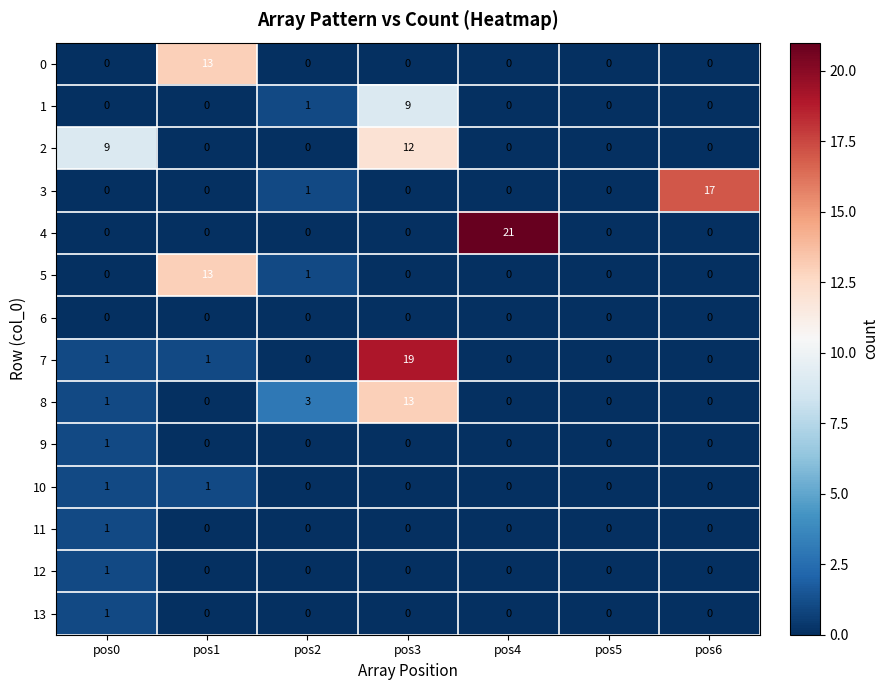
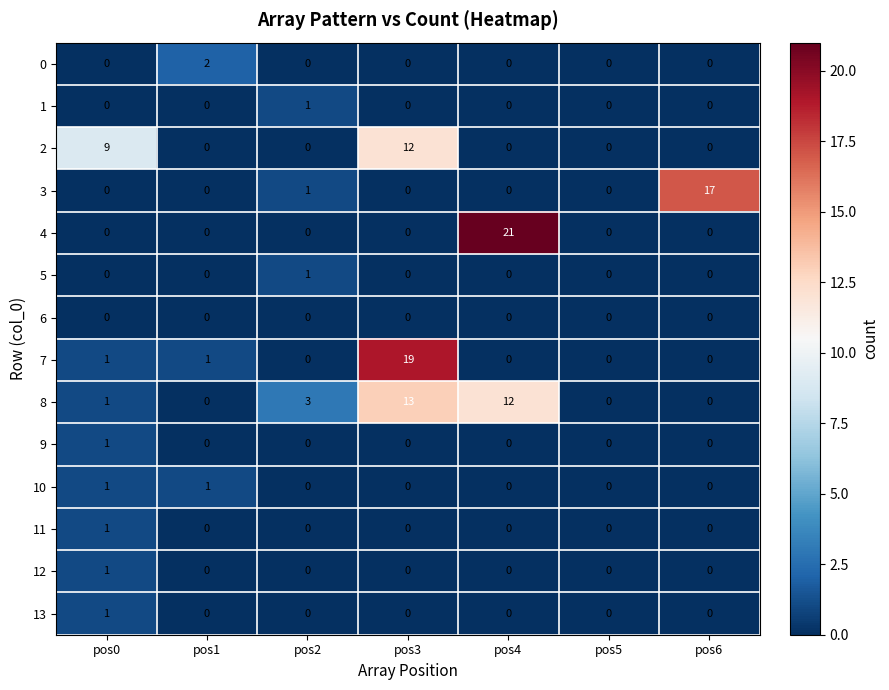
0, pos1: 13 -> 2
1, pos3: 9 -> 0
5, pos1: 13 -> 0
8, pos4: 0 -> 12
